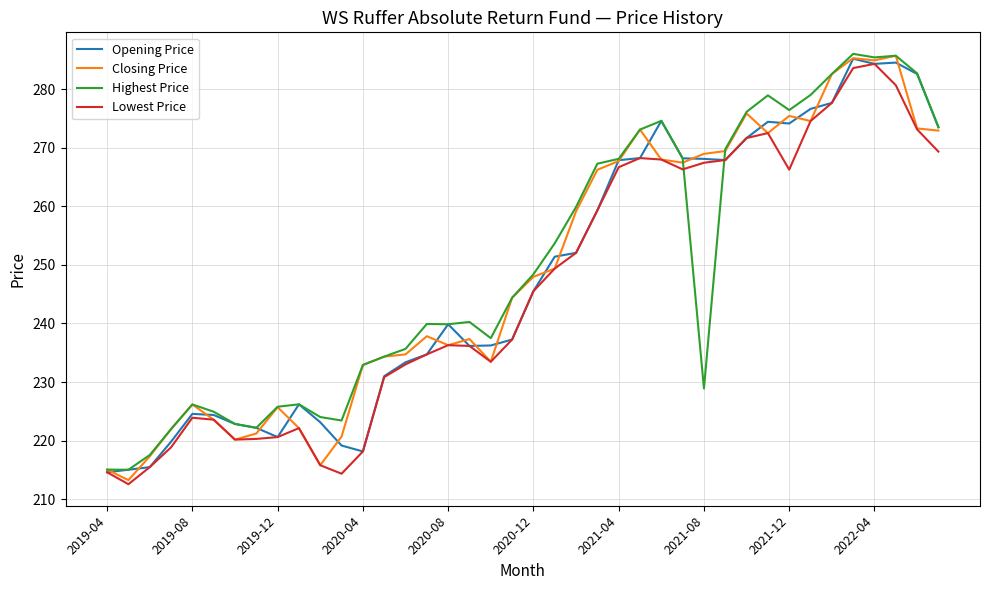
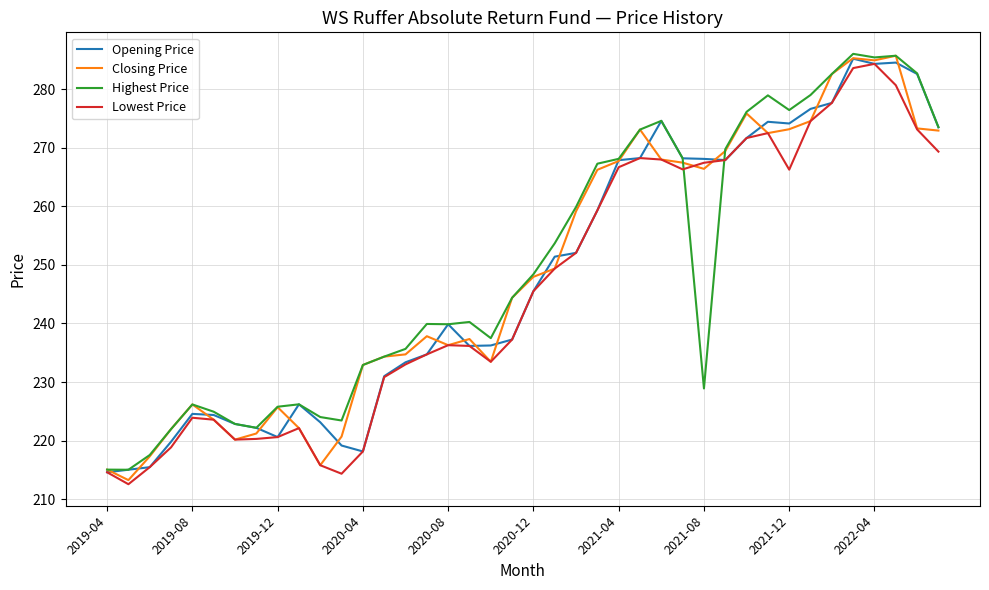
Closing Price, 2021-08: 269 -> 266
Closing Price, 2021-12: 275 -> 273
